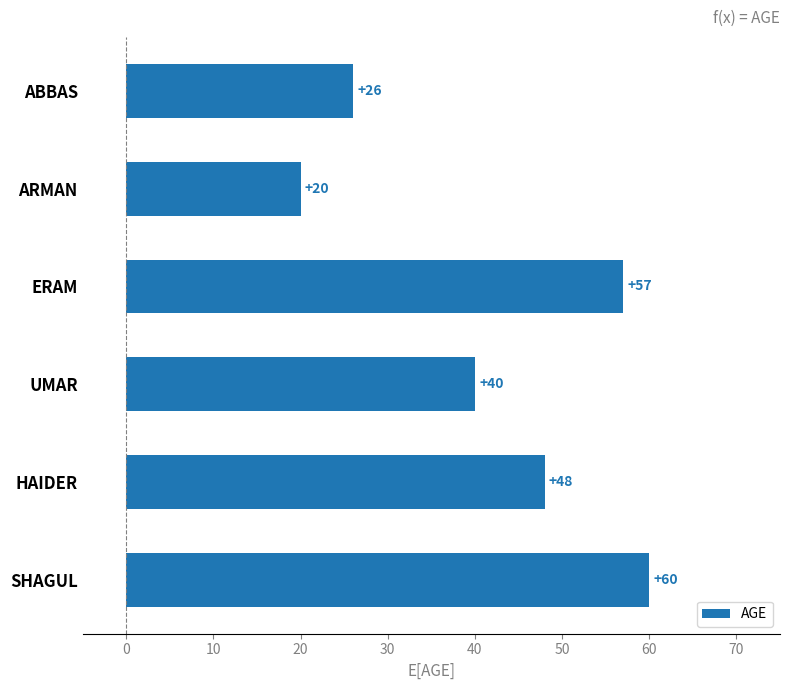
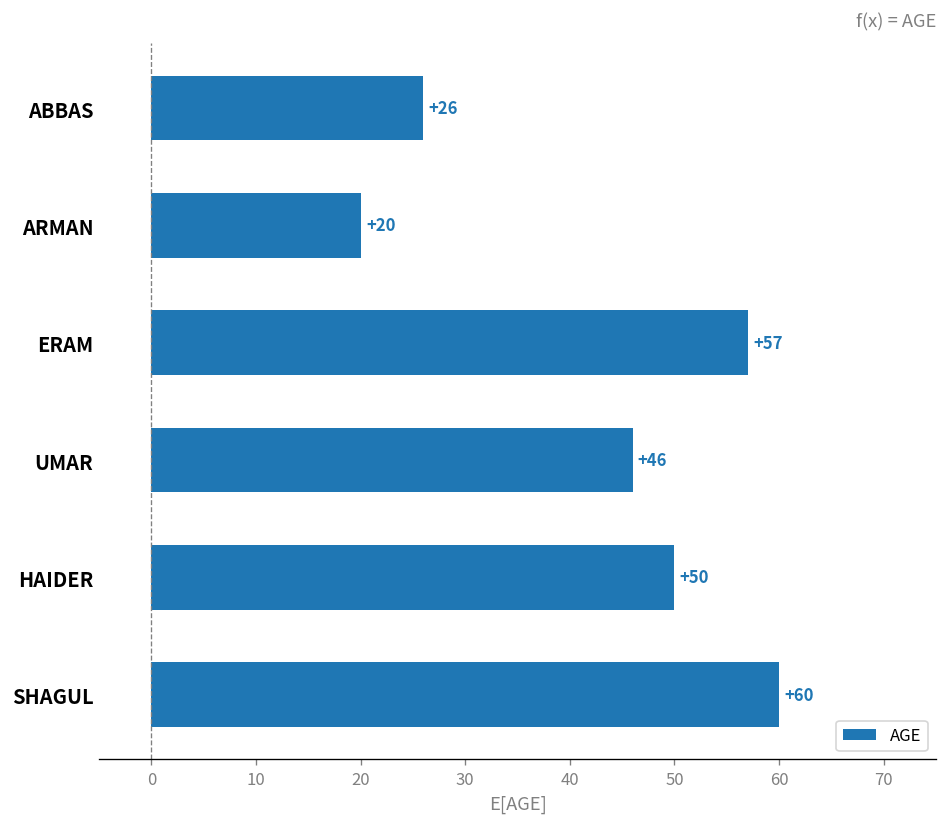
UMAR: +40 -> +46
HAIDER: +48 -> +50
